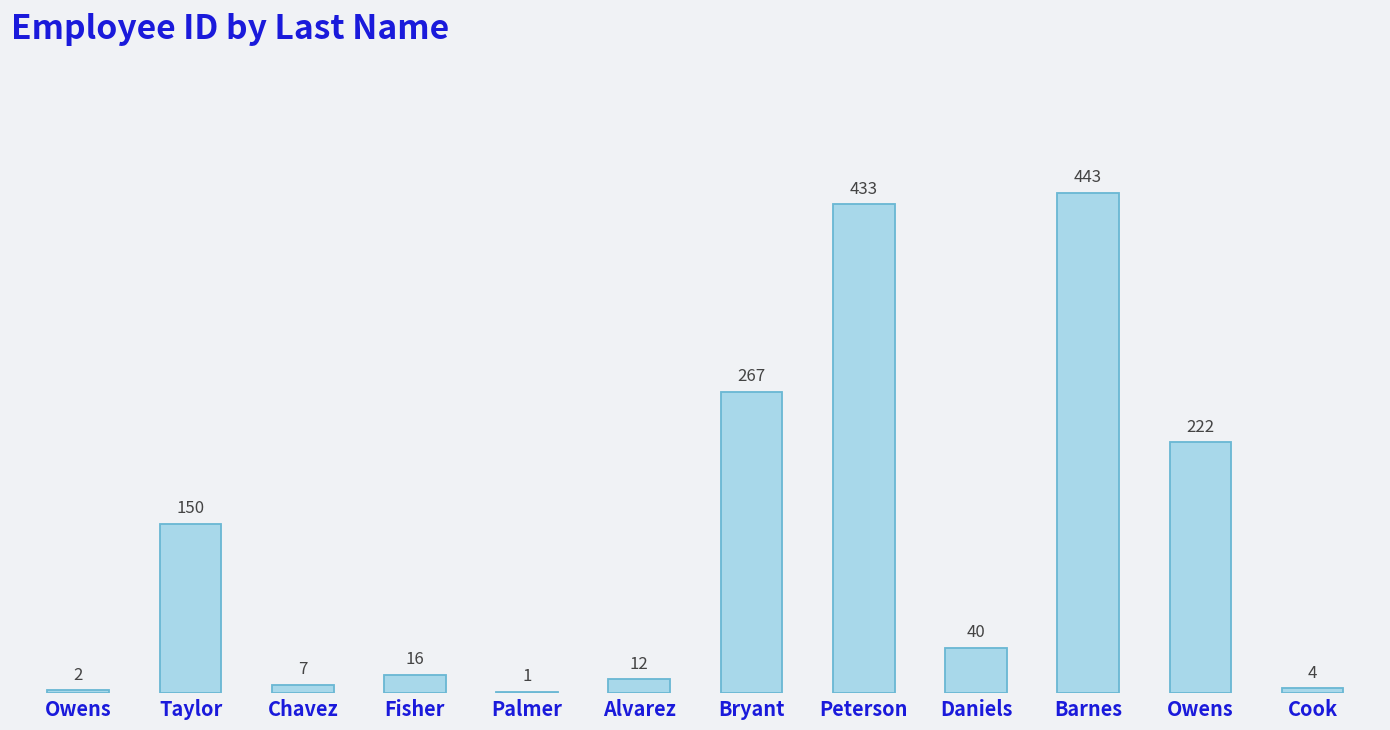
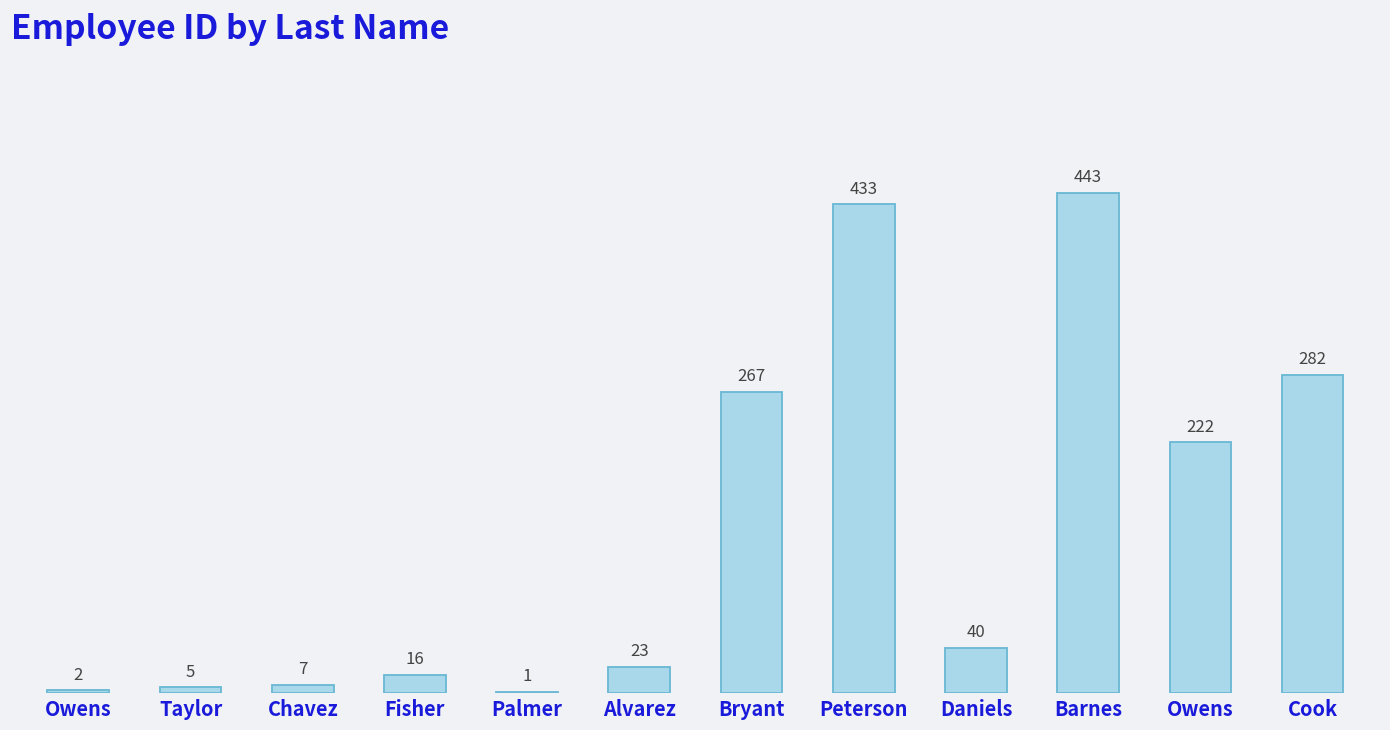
Taylor: 150 -> 5
Alvarez: 12 -> 23
Cook: 4 -> 282
